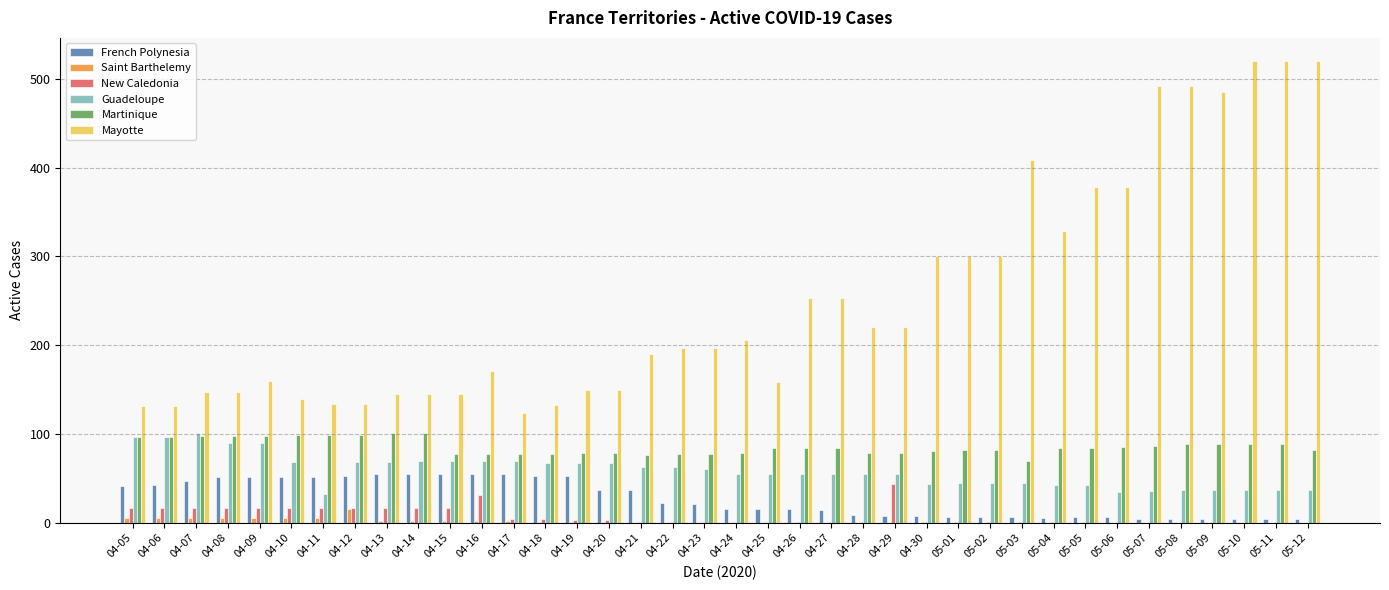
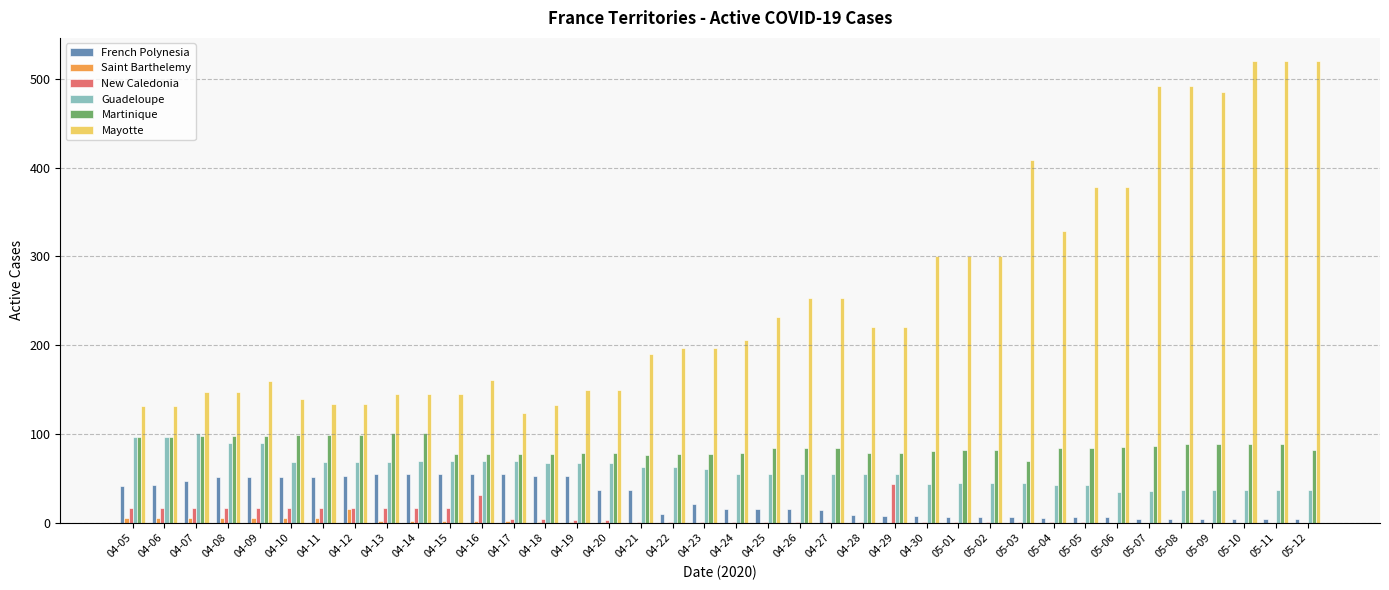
Guadeloupe, 04-11: 30 -> 70
Mayotte, 04-16: 170 -> 160
French Polynesia, 04-22: 20 -> 10
Mayotte, 04-25: 160 -> 230
